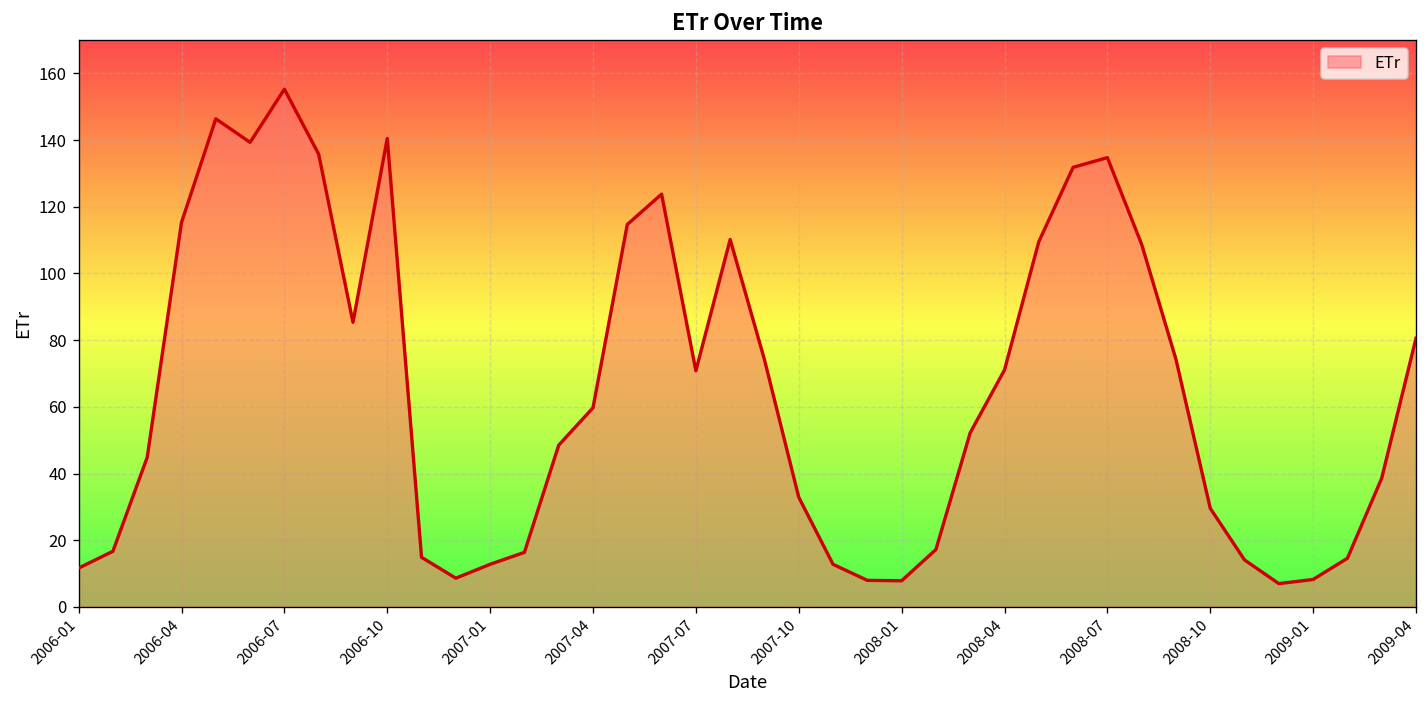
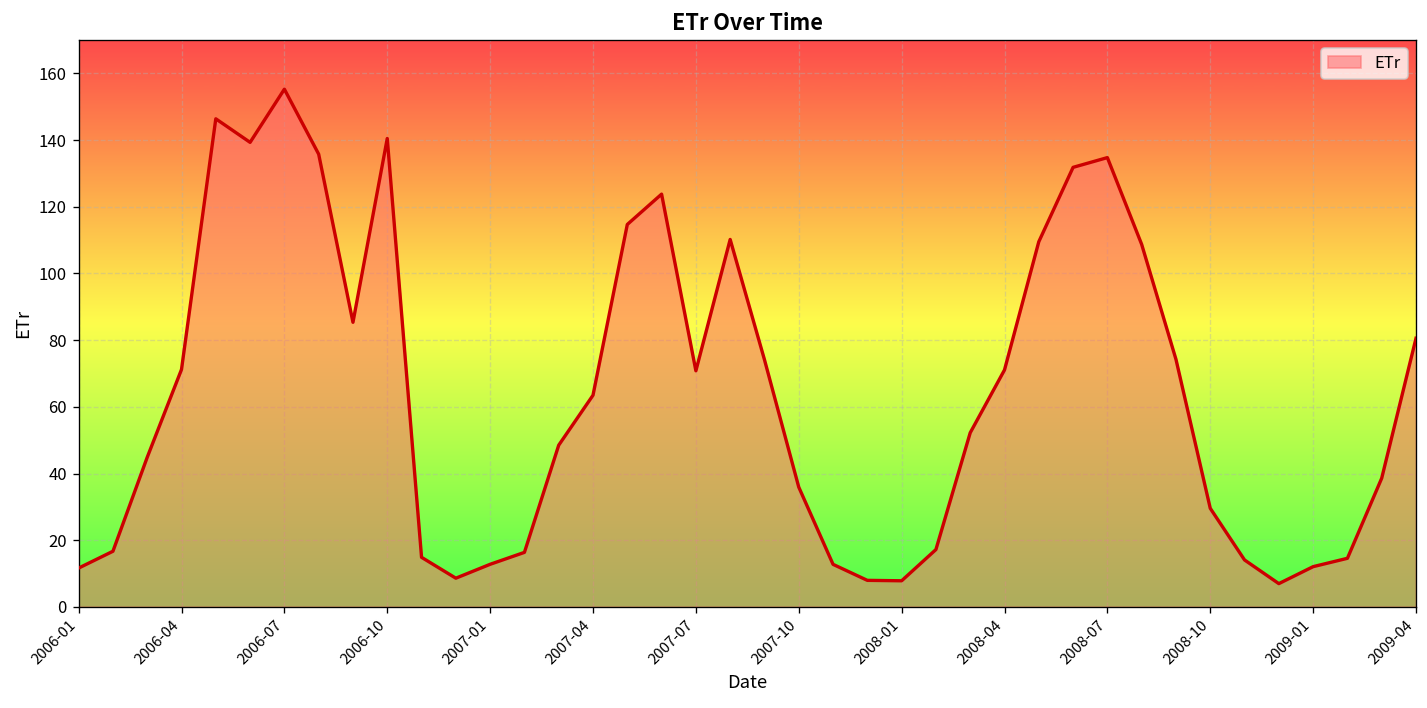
2006-04: 115 -> 71
2007-04: 60 -> 63
2007-10: 33 -> 36
2009-01: 8 -> 12
